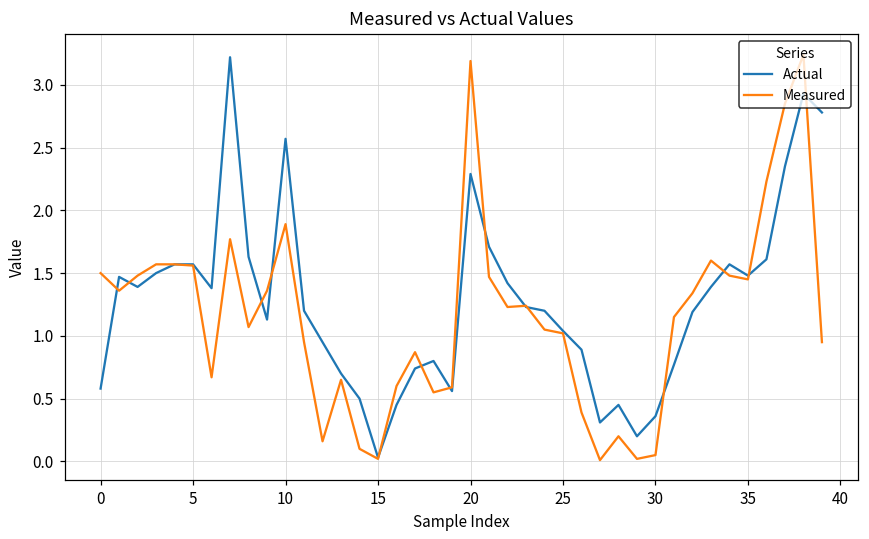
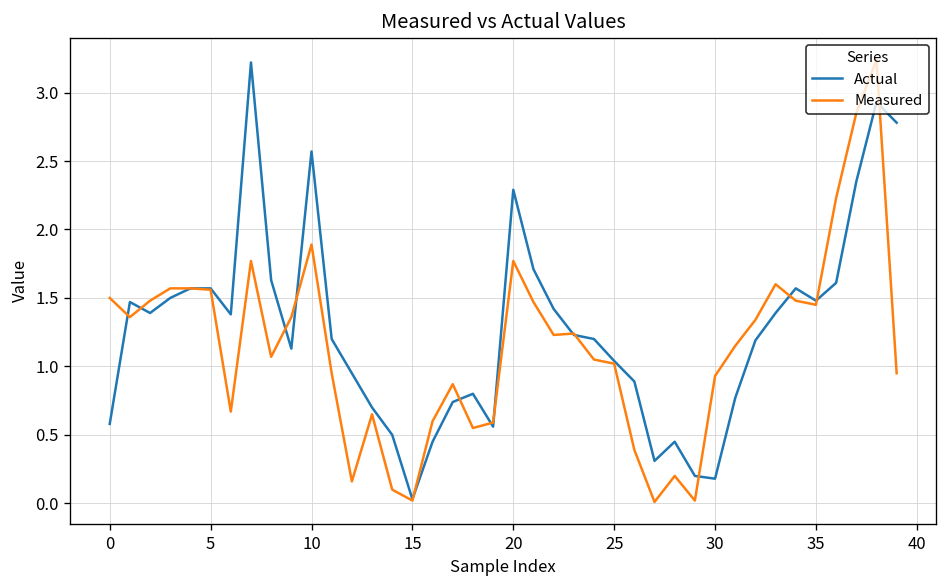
Measured, 20: 3.19 -> 1.77
Actual, 30: 0.36 -> 0.18
Measured, 30: 0.05 -> 0.93
